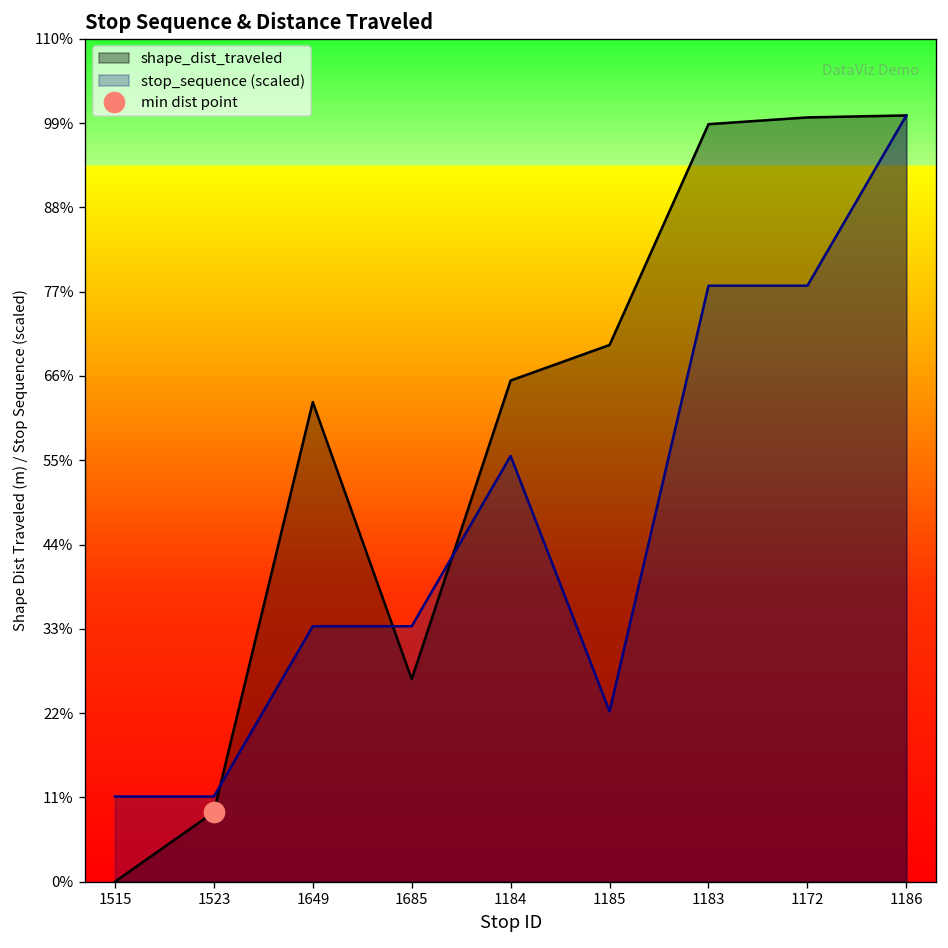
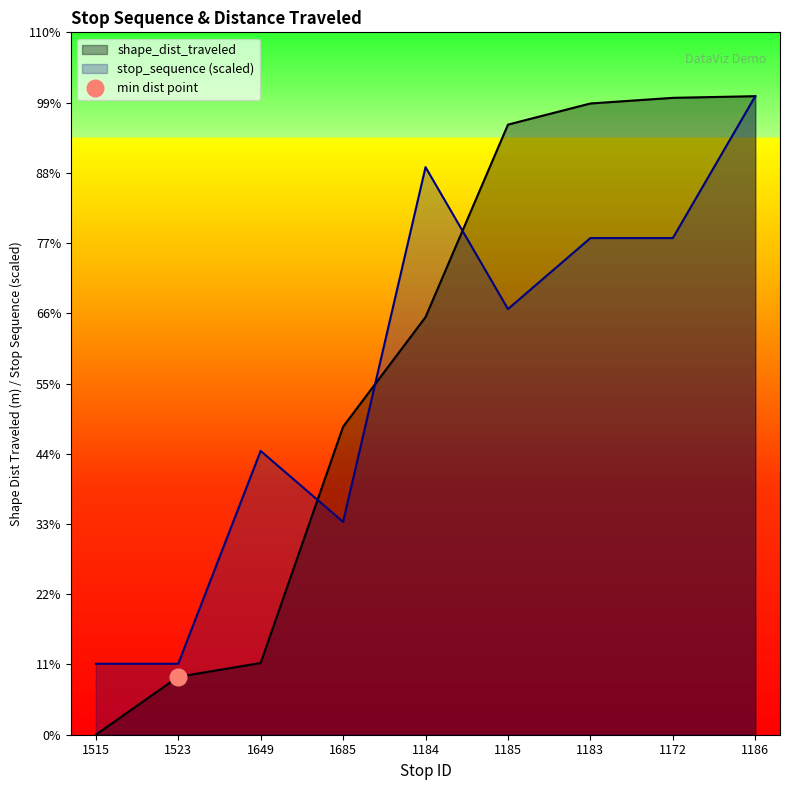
shape_dist_traveled, 1649: 63% -> 11%
stop_sequence (scaled), 1649: 33% -> 44%
shape_dist_traveled, 1685: 26% -> 48%
stop_sequence (scaled), 1184: 56% -> 89%
shape_dist_traveled, 1185: 70% -> 96%
stop_sequence (scaled), 1185: 22% -> 67%
